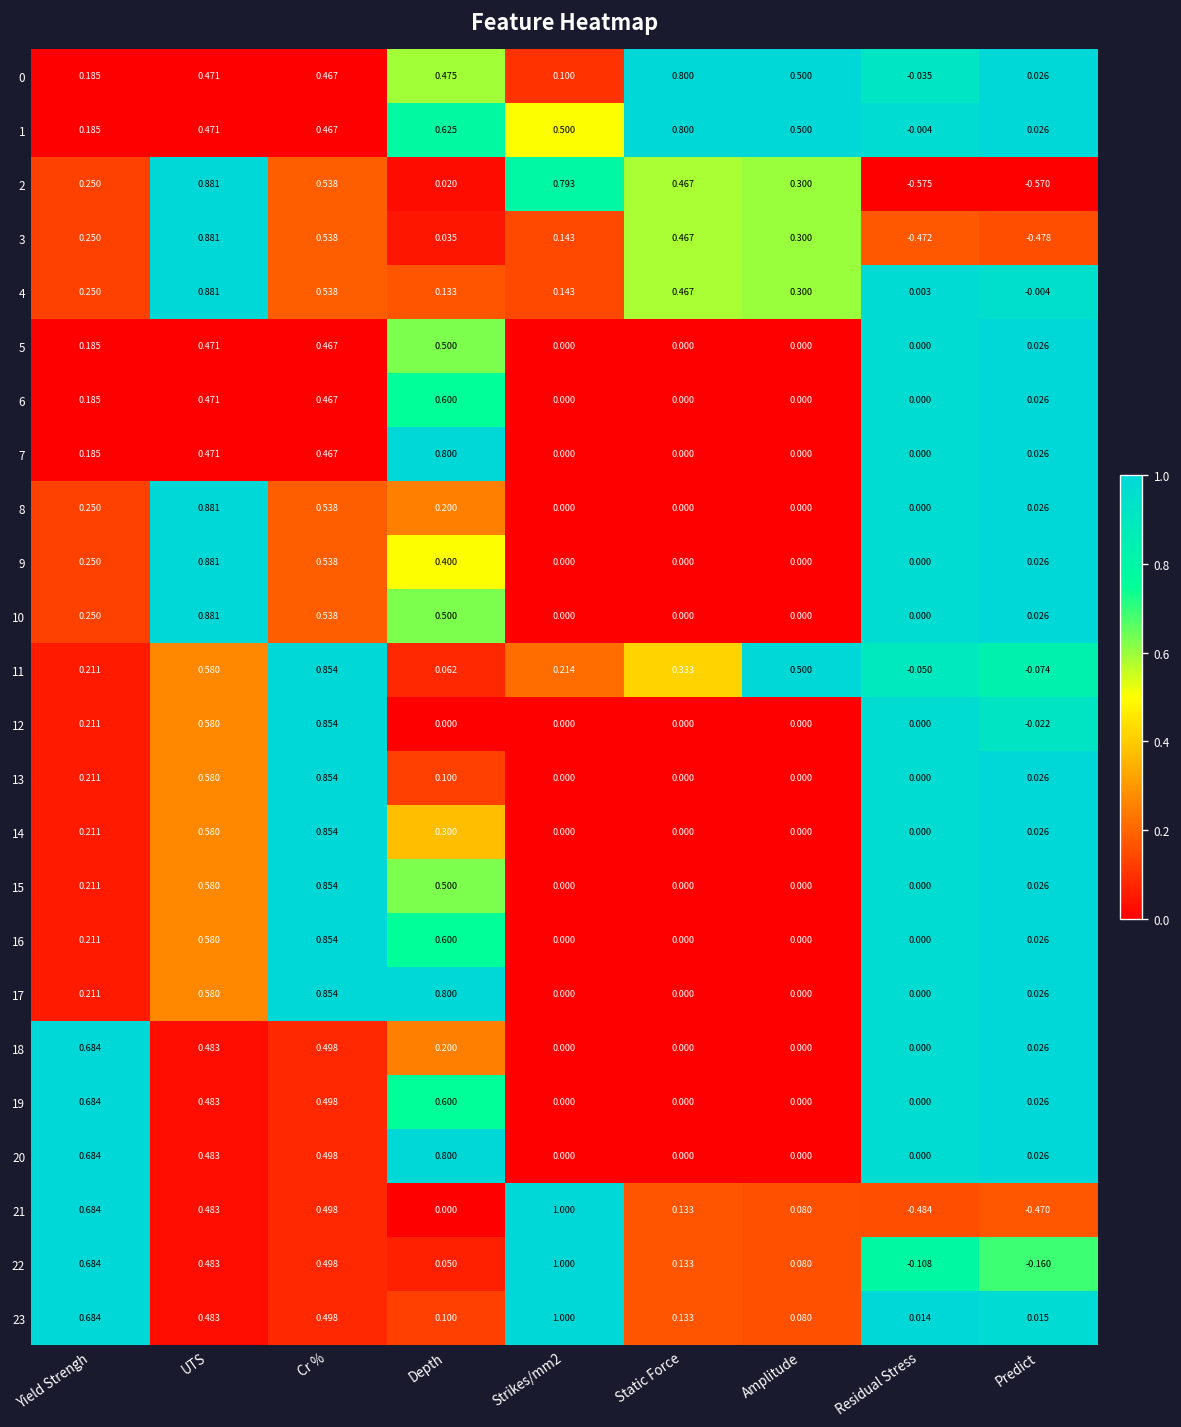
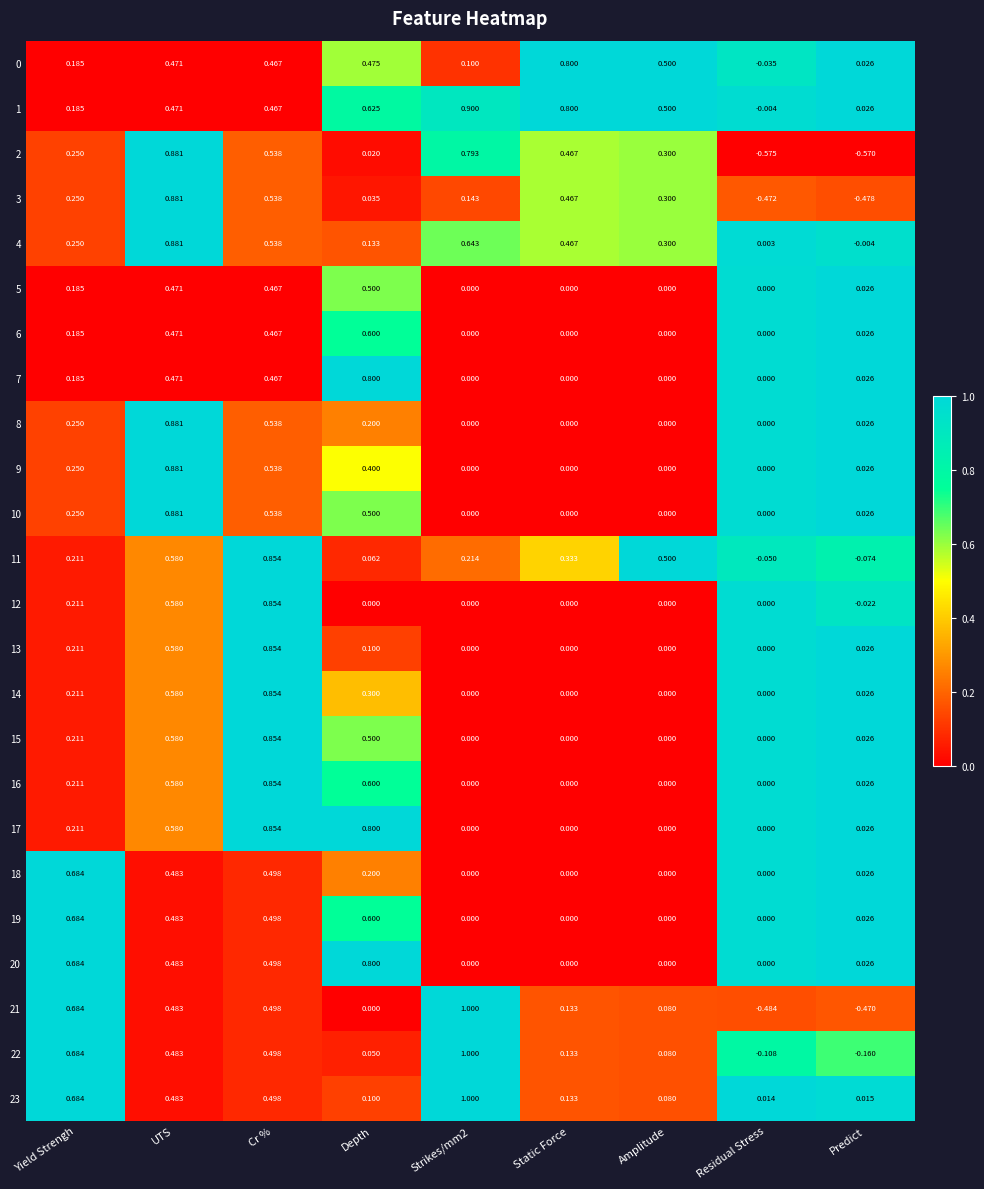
1, Strikes/mm2: 0.500 -> 0.900
4, Strikes/mm2: 0.143 -> 0.643
